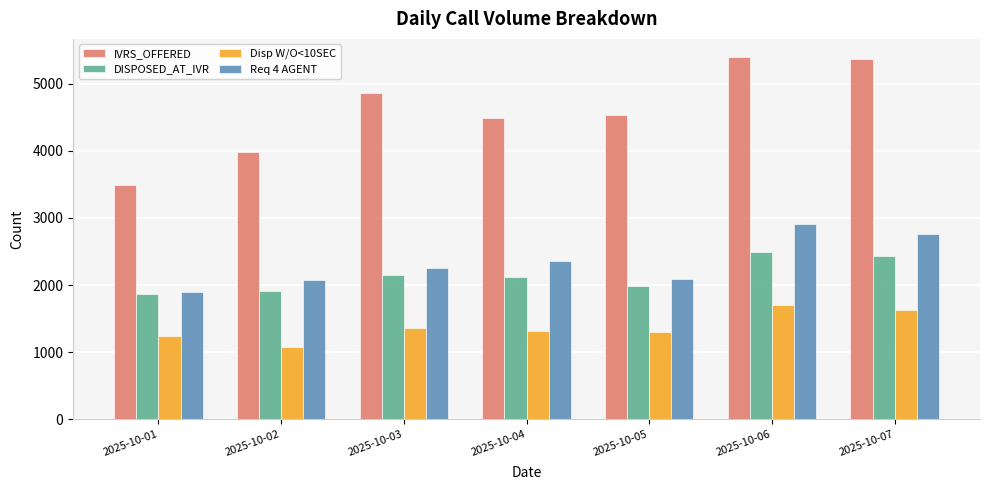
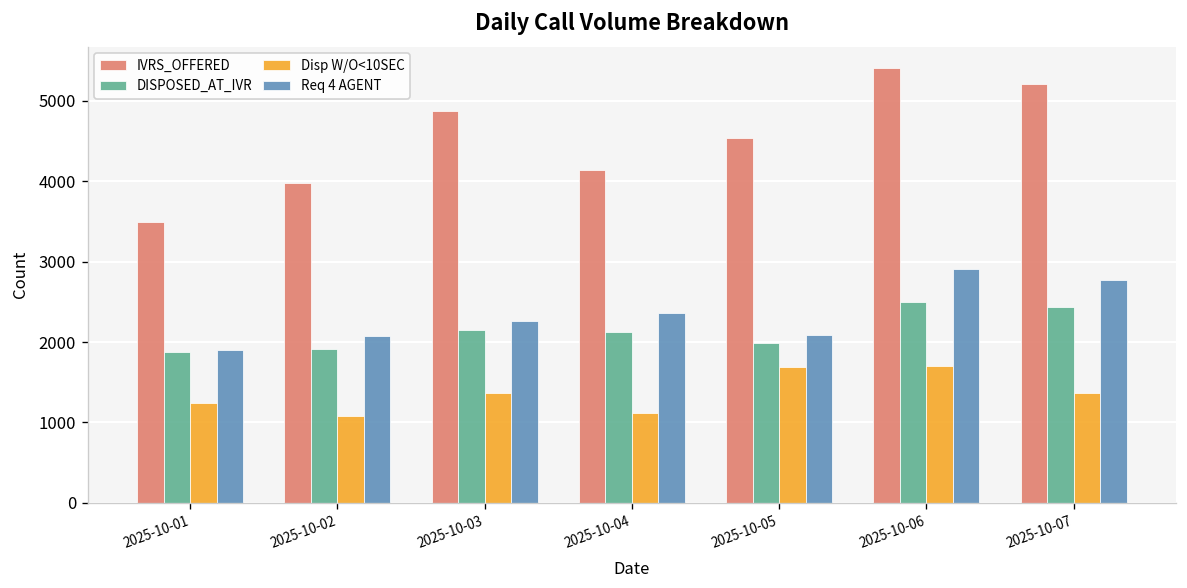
IVRS_OFFERED, 2025-10-04: 4500 -> 4100
Disp W/O<10SEC, 2025-10-04: 1300 -> 1100
Disp W/O<10SEC, 2025-10-05: 1300 -> 1700
IVRS_OFFERED, 2025-10-07: 5400 -> 5200
Disp W/O<10SEC, 2025-10-07: 1600 -> 1400
